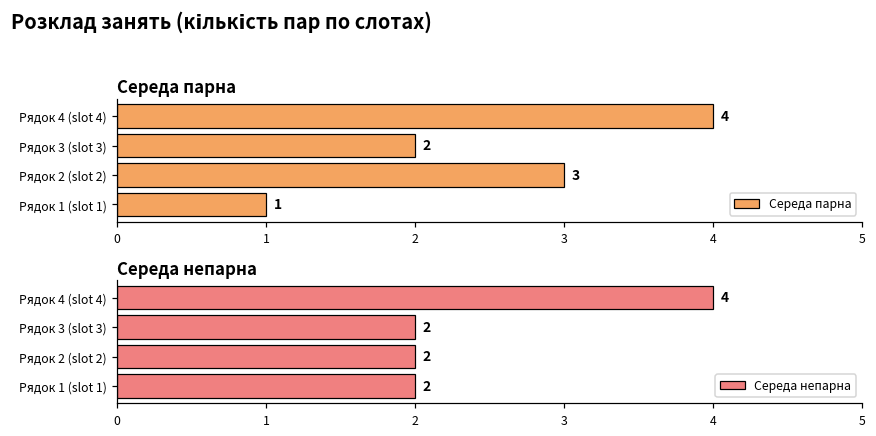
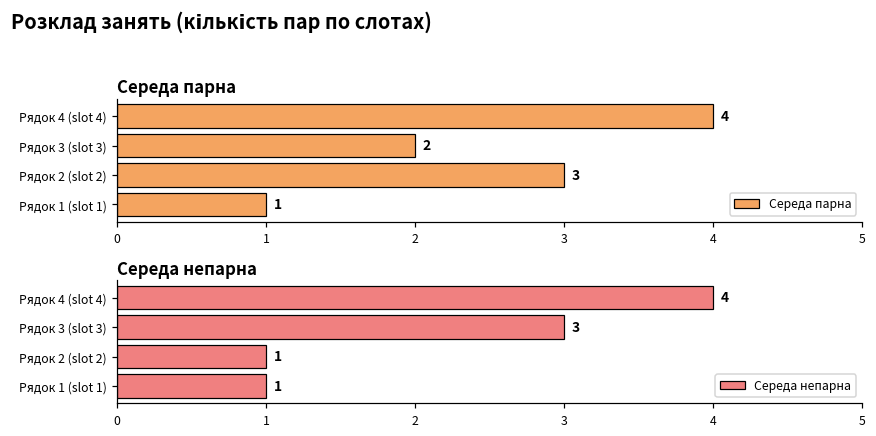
Середа непарна, Рядок 3 (slot 3): 2 -> 3
Середа непарна, Рядок 2 (slot 2): 2 -> 1
Середа непарна, Рядок 1 (slot 1): 2 -> 1
